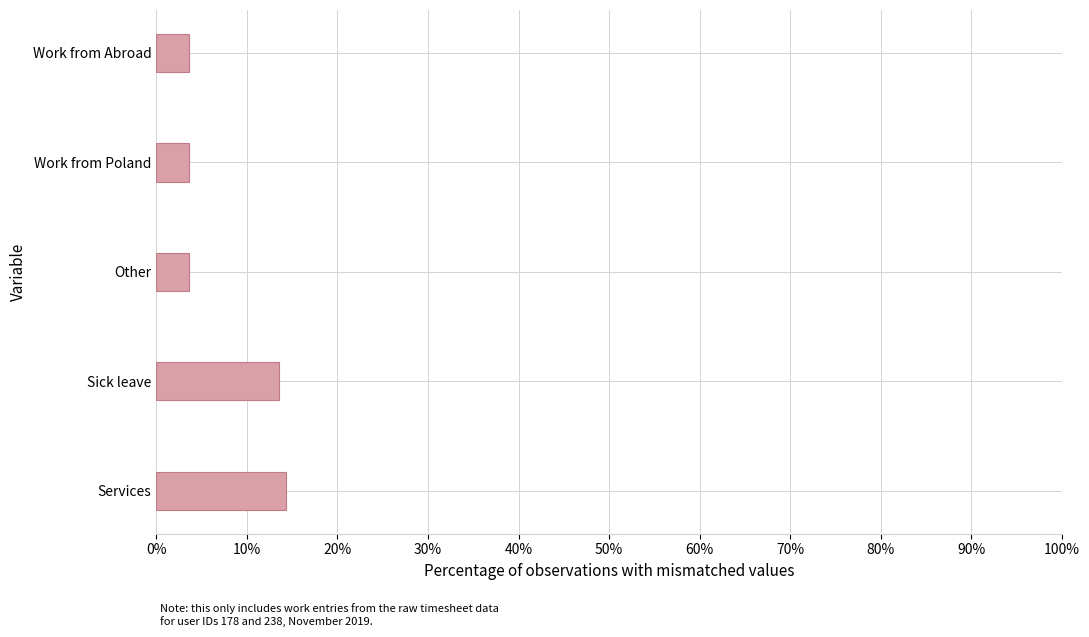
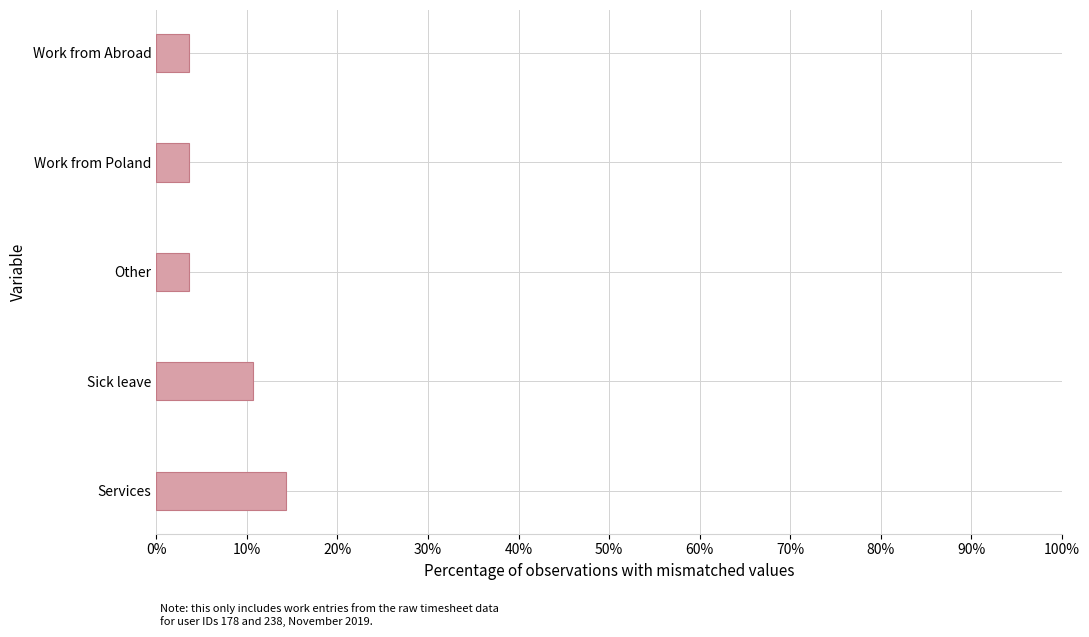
Sick leave: 14% -> 11%
